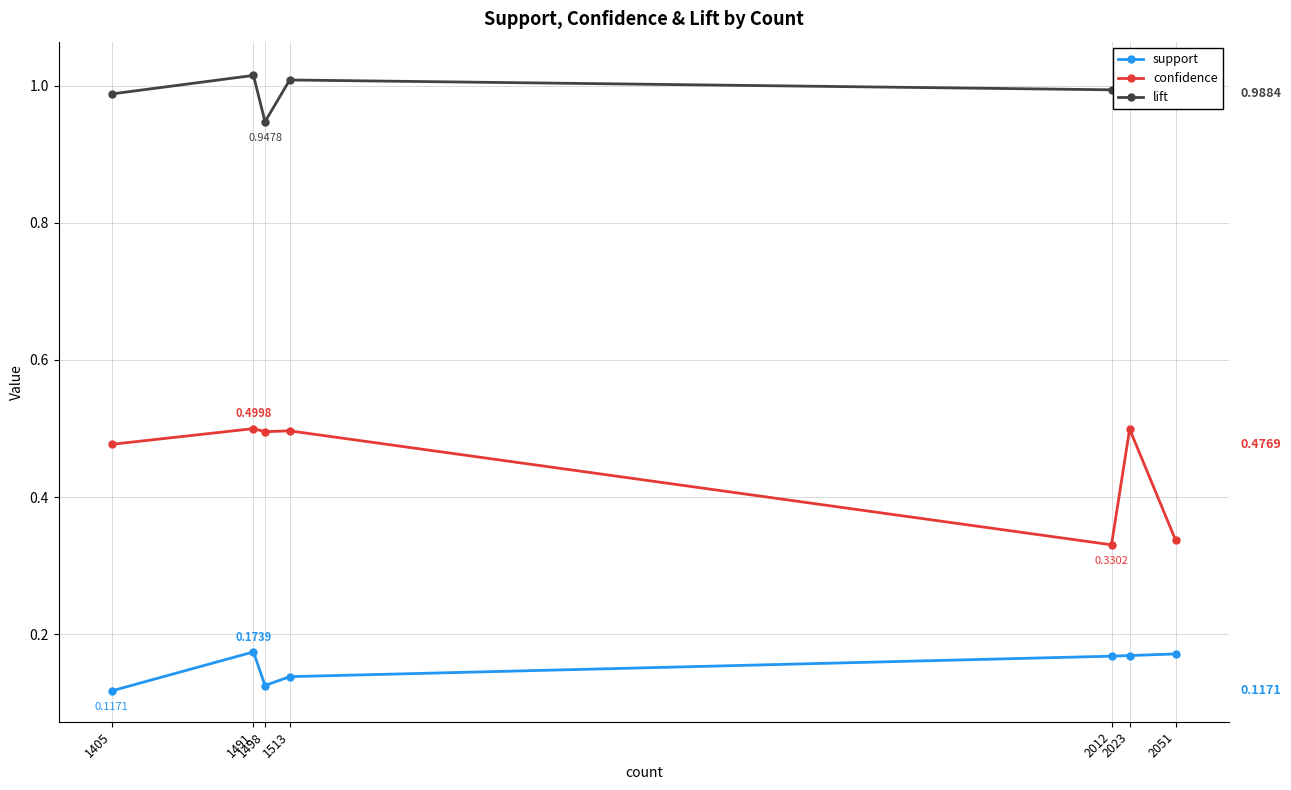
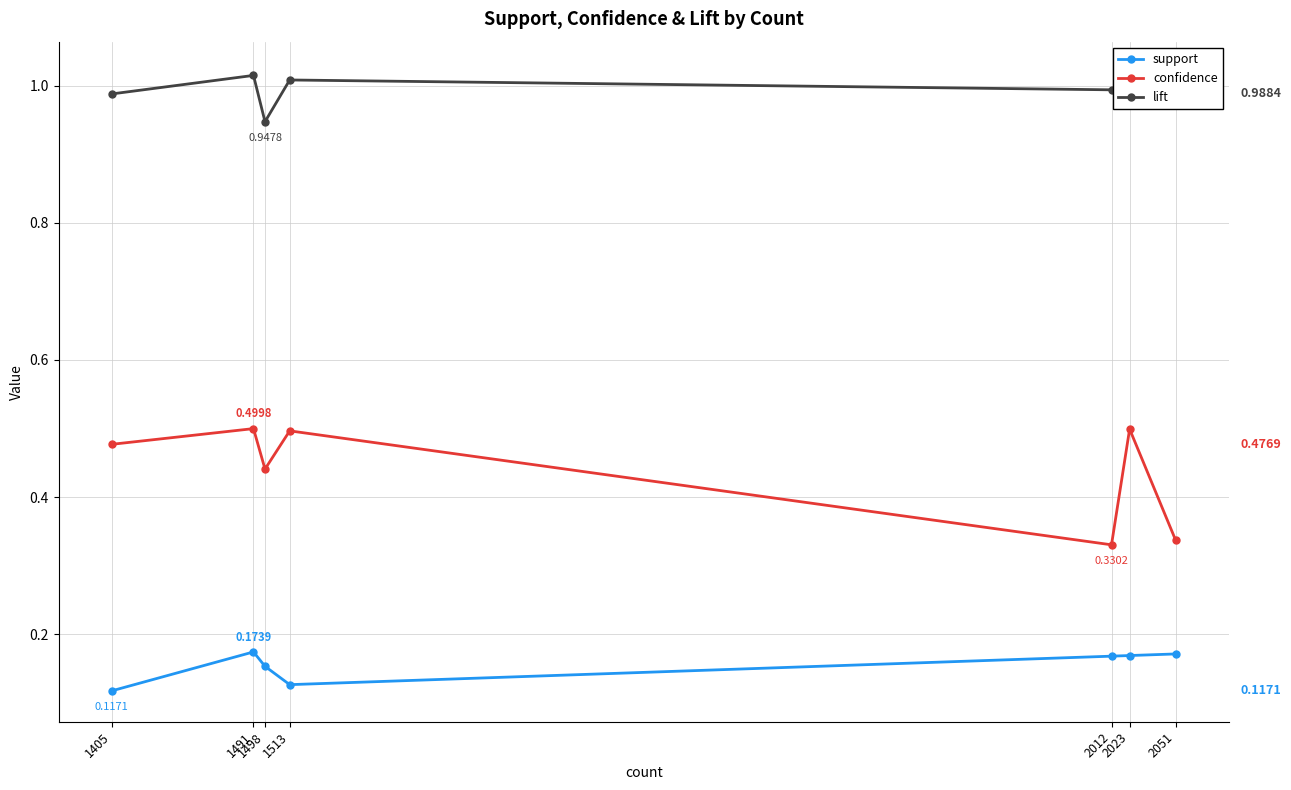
support, 1498: 0.12 -> 0.15
confidence, 1498: 0.50 -> 0.44
support, 1513: 0.14 -> 0.13
